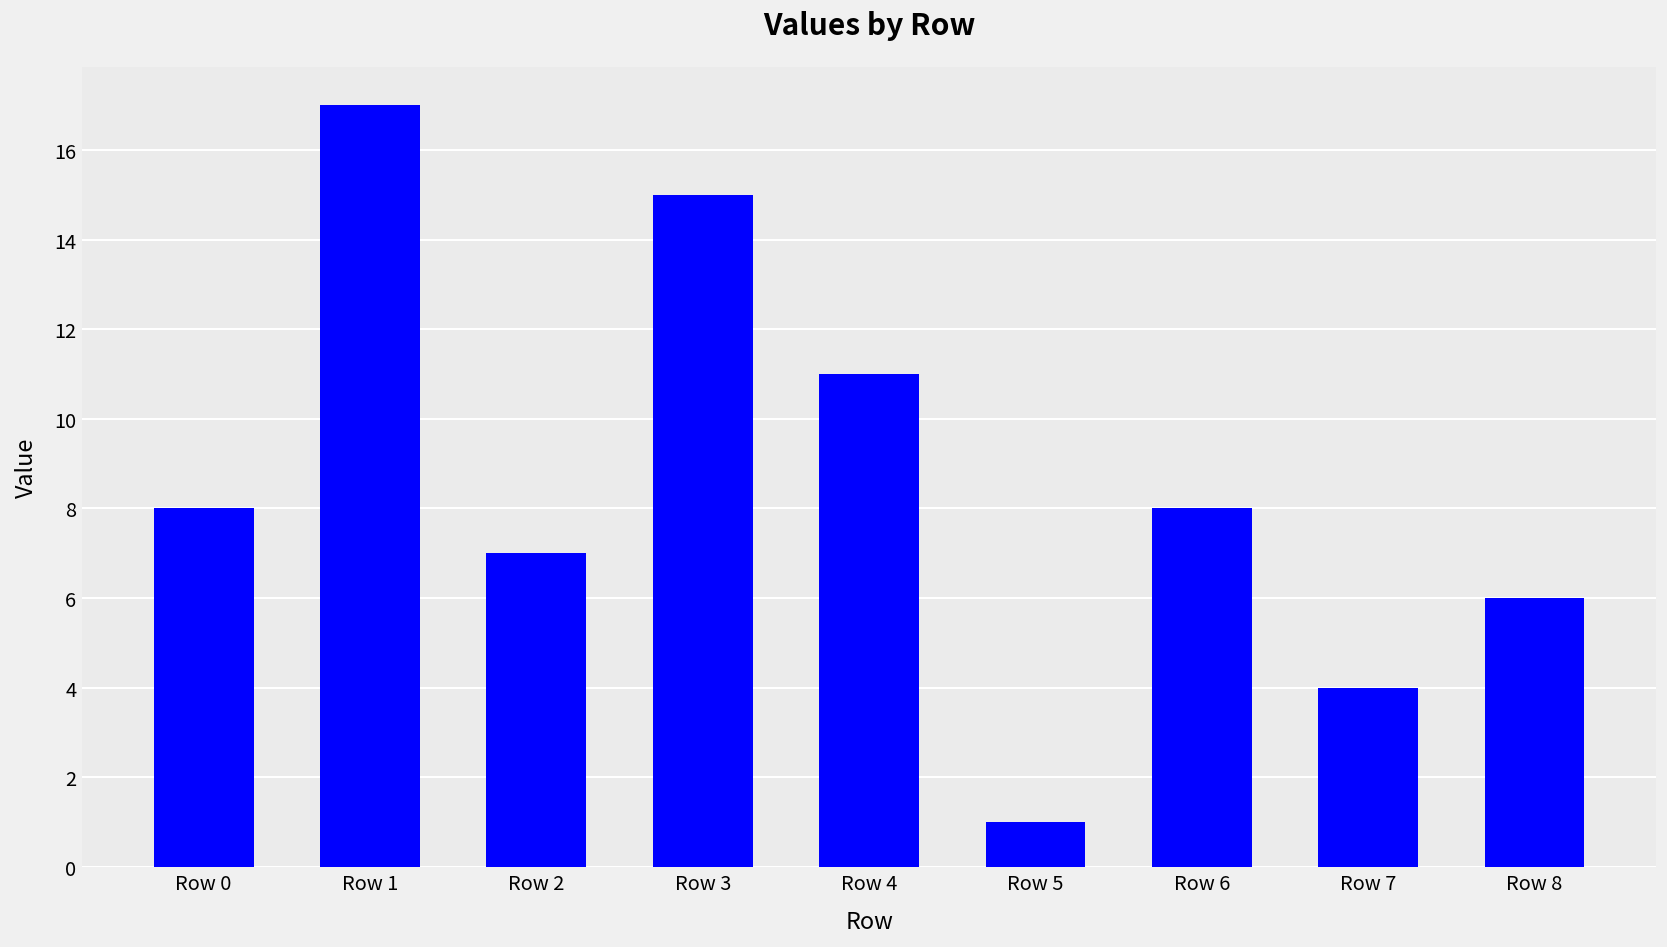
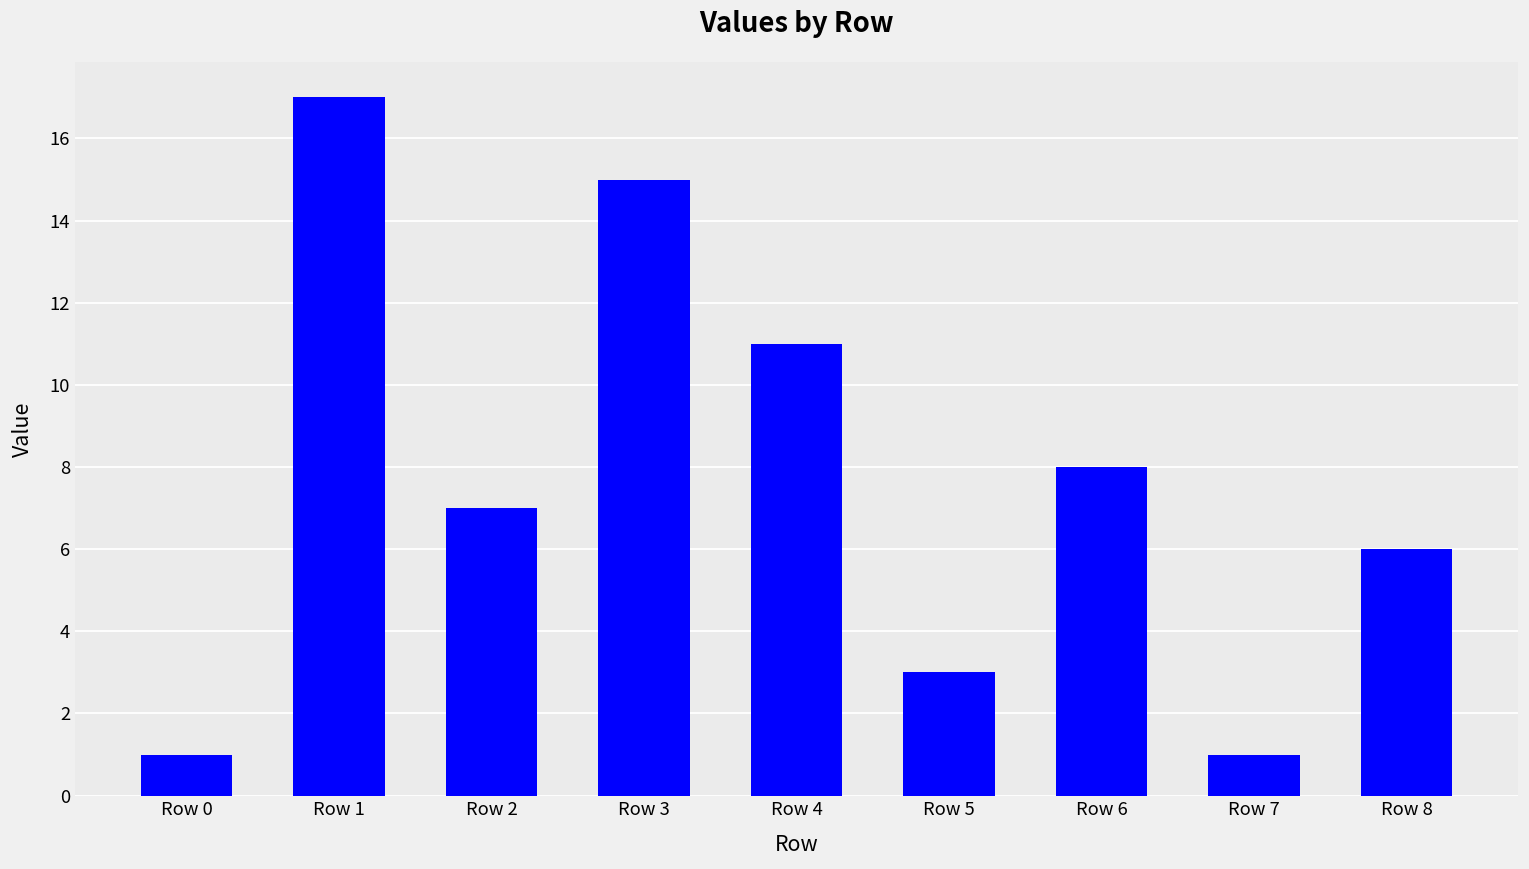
Row 0: 8 -> 1
Row 5: 1 -> 3
Row 7: 4 -> 1
